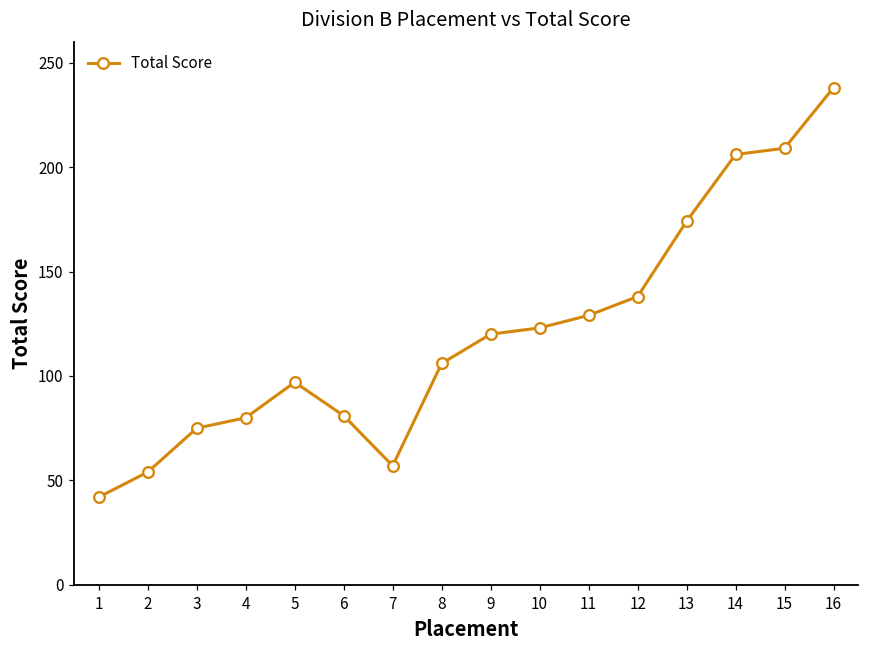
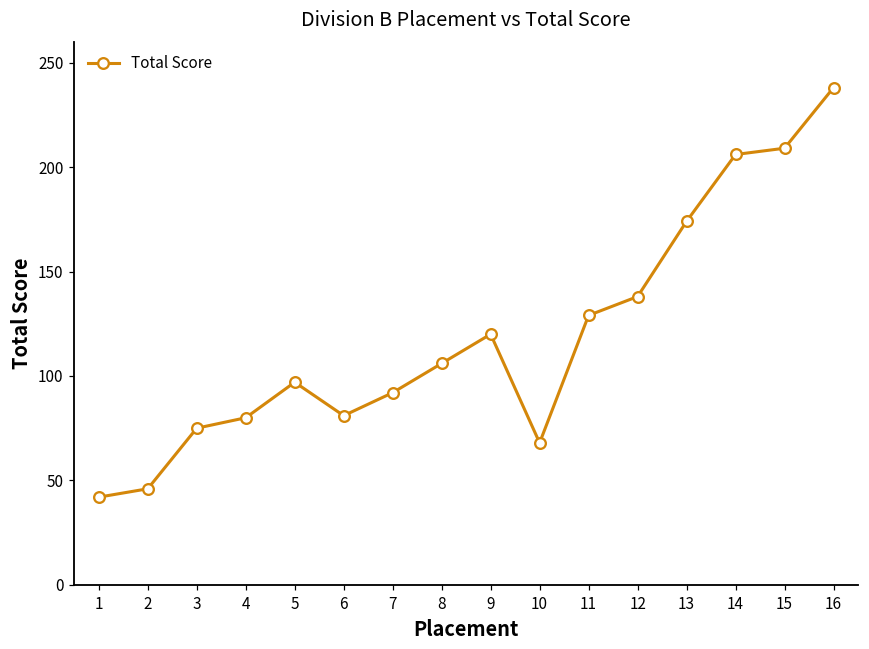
2: 54 -> 46
7: 57 -> 92
10: 123 -> 68
